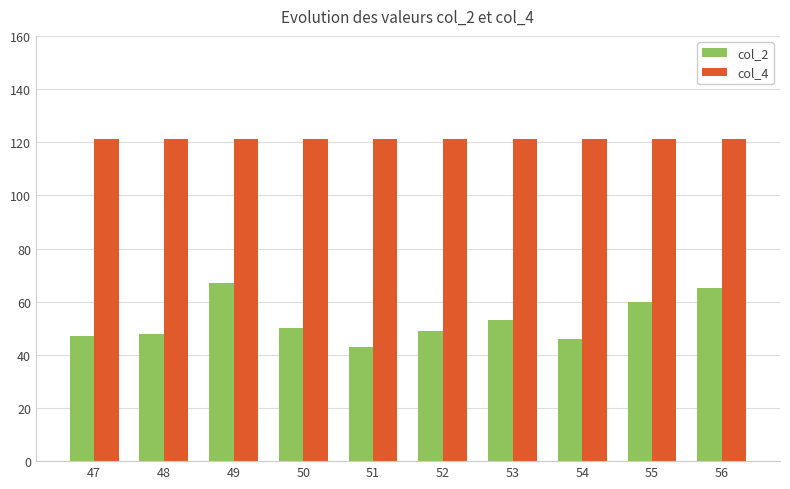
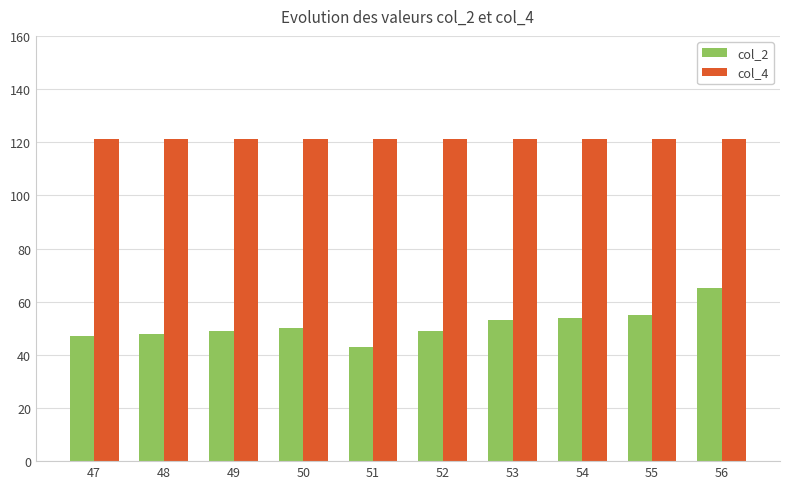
col_2, 49: 67 -> 49
col_2, 54: 46 -> 54
col_2, 55: 60 -> 55
